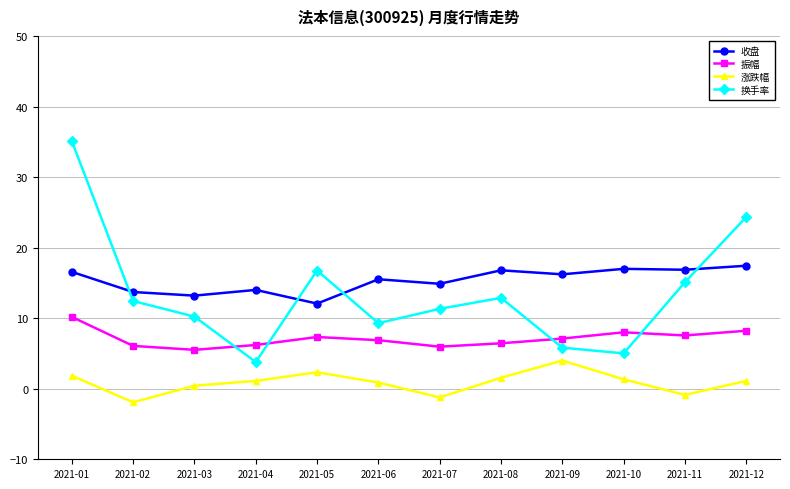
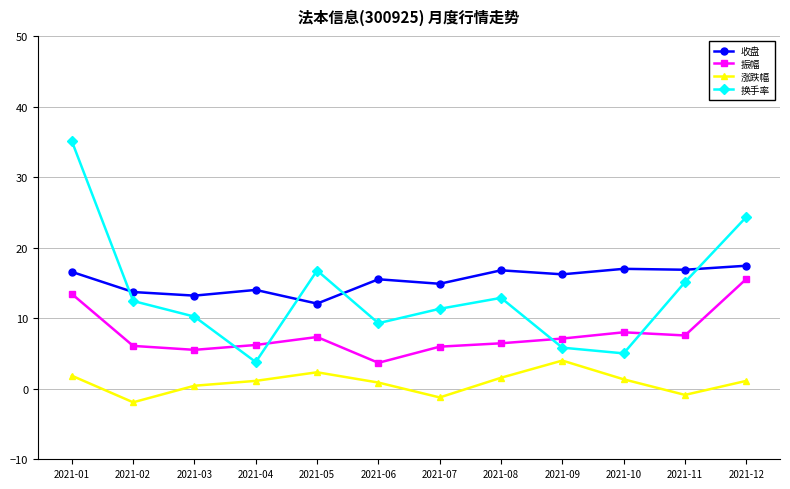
振幅, 2021-01: 10 -> 13
振幅, 2021-06: 7 -> 4
振幅, 2021-12: 8 -> 16
